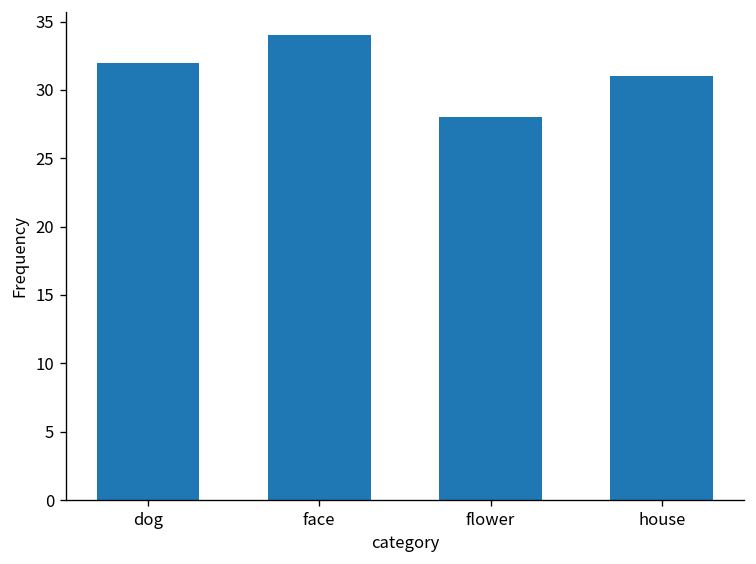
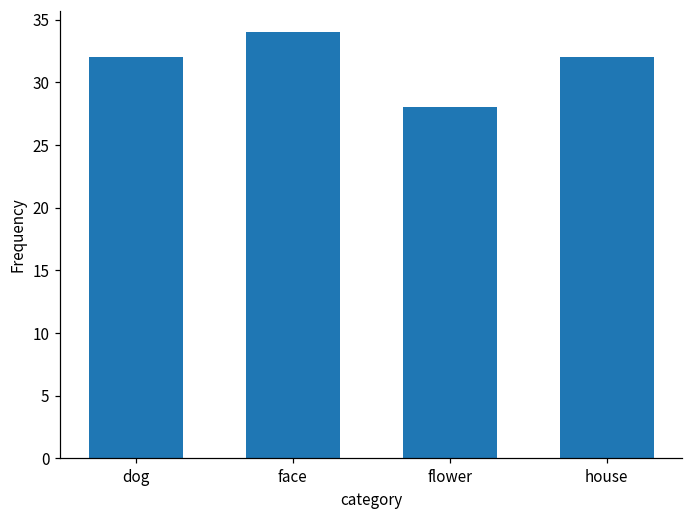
house: 31 -> 32
